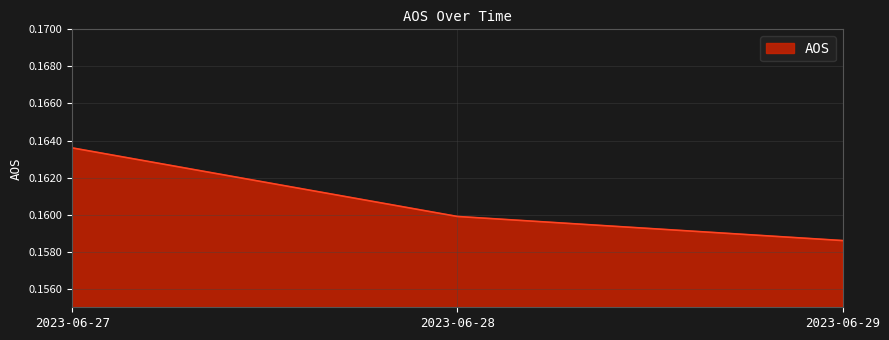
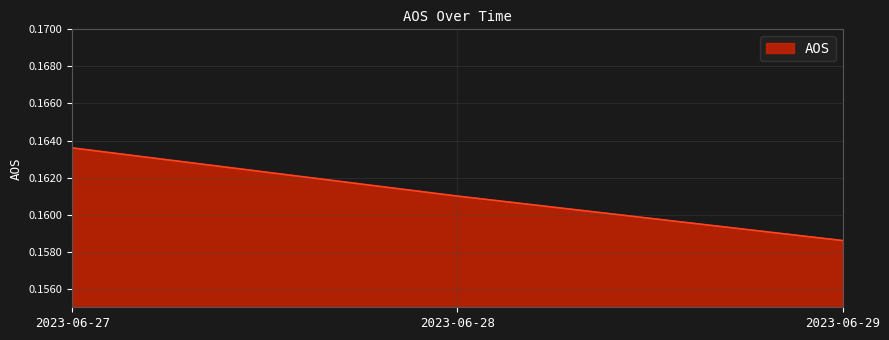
2023-06-28: 0.1599 -> 0.1610
